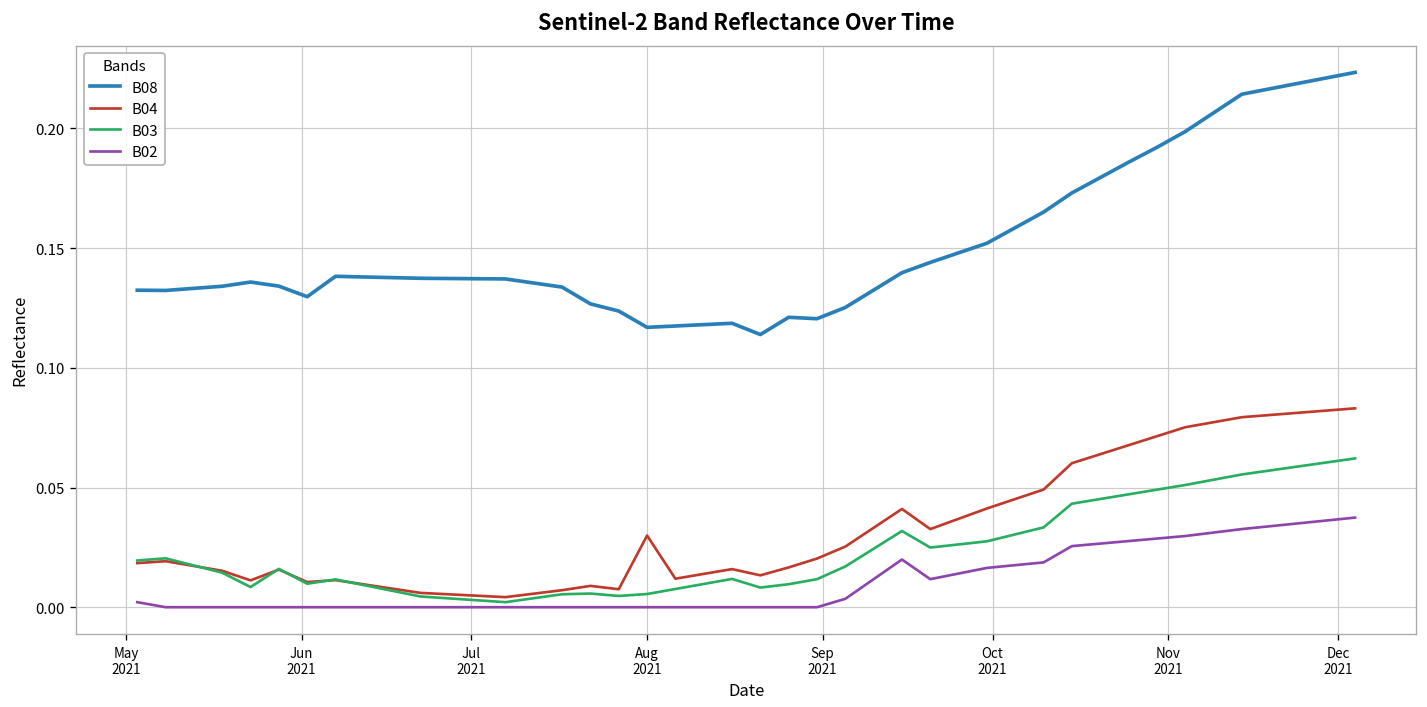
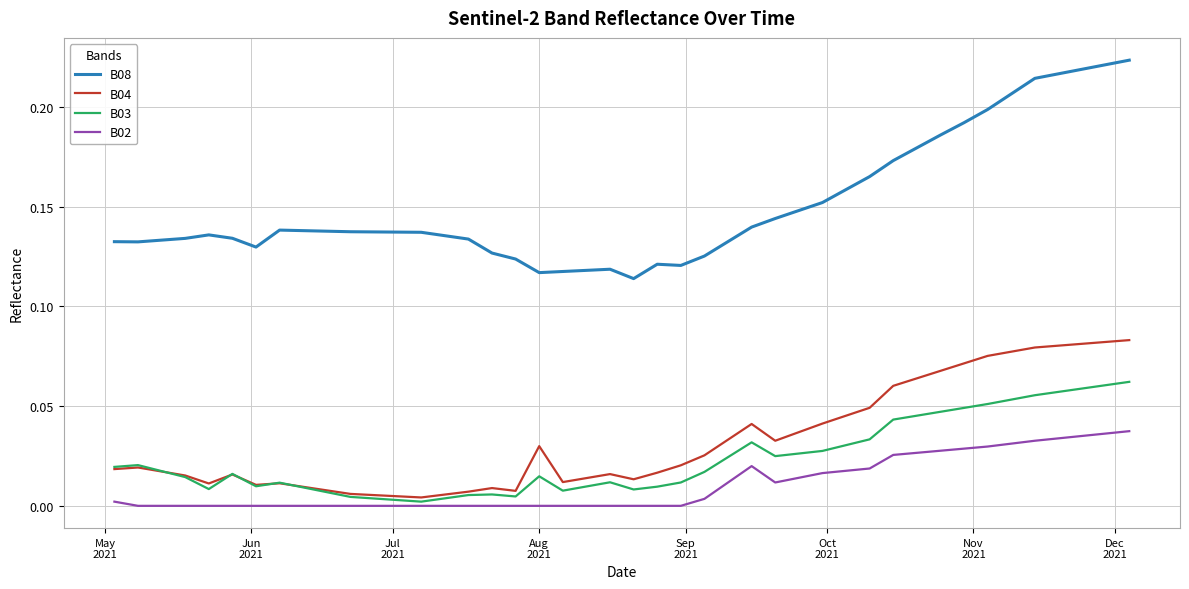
B03, Aug 2021: 0.006 -> 0.015
